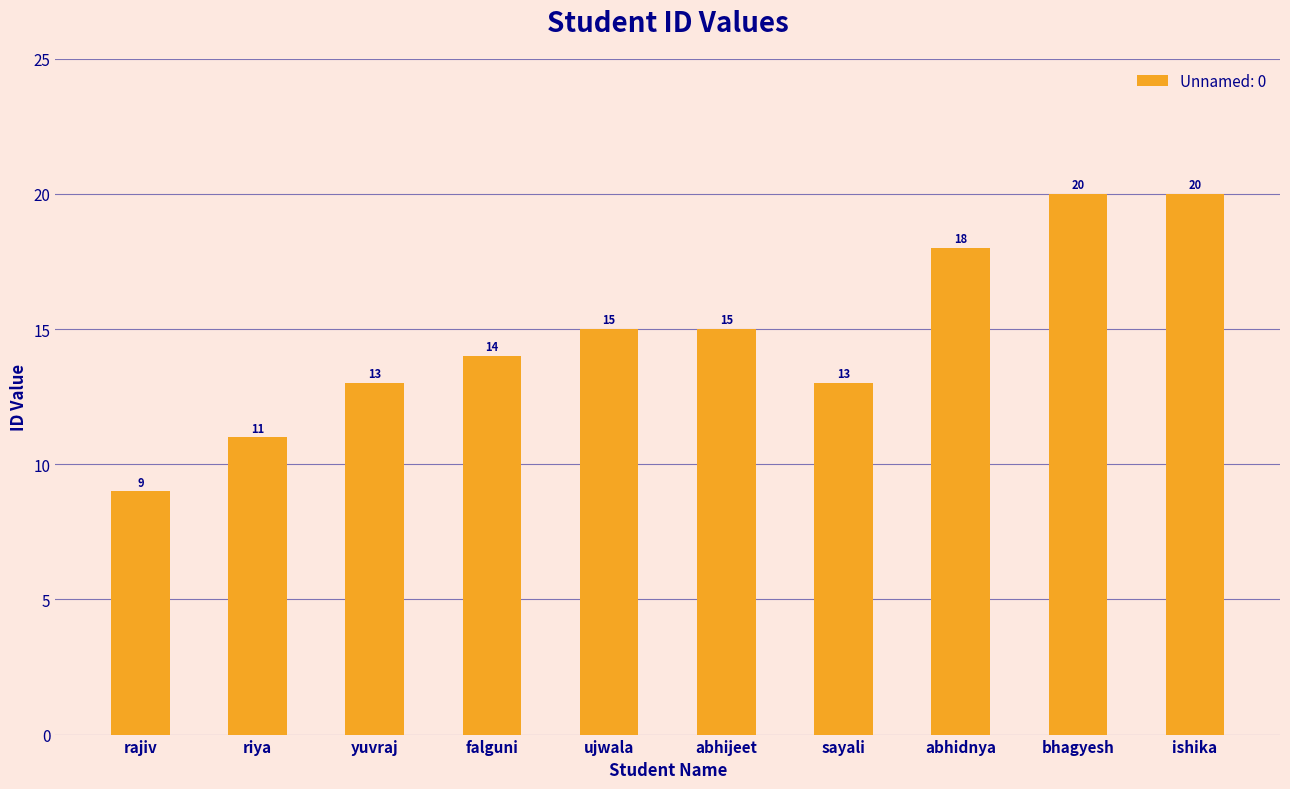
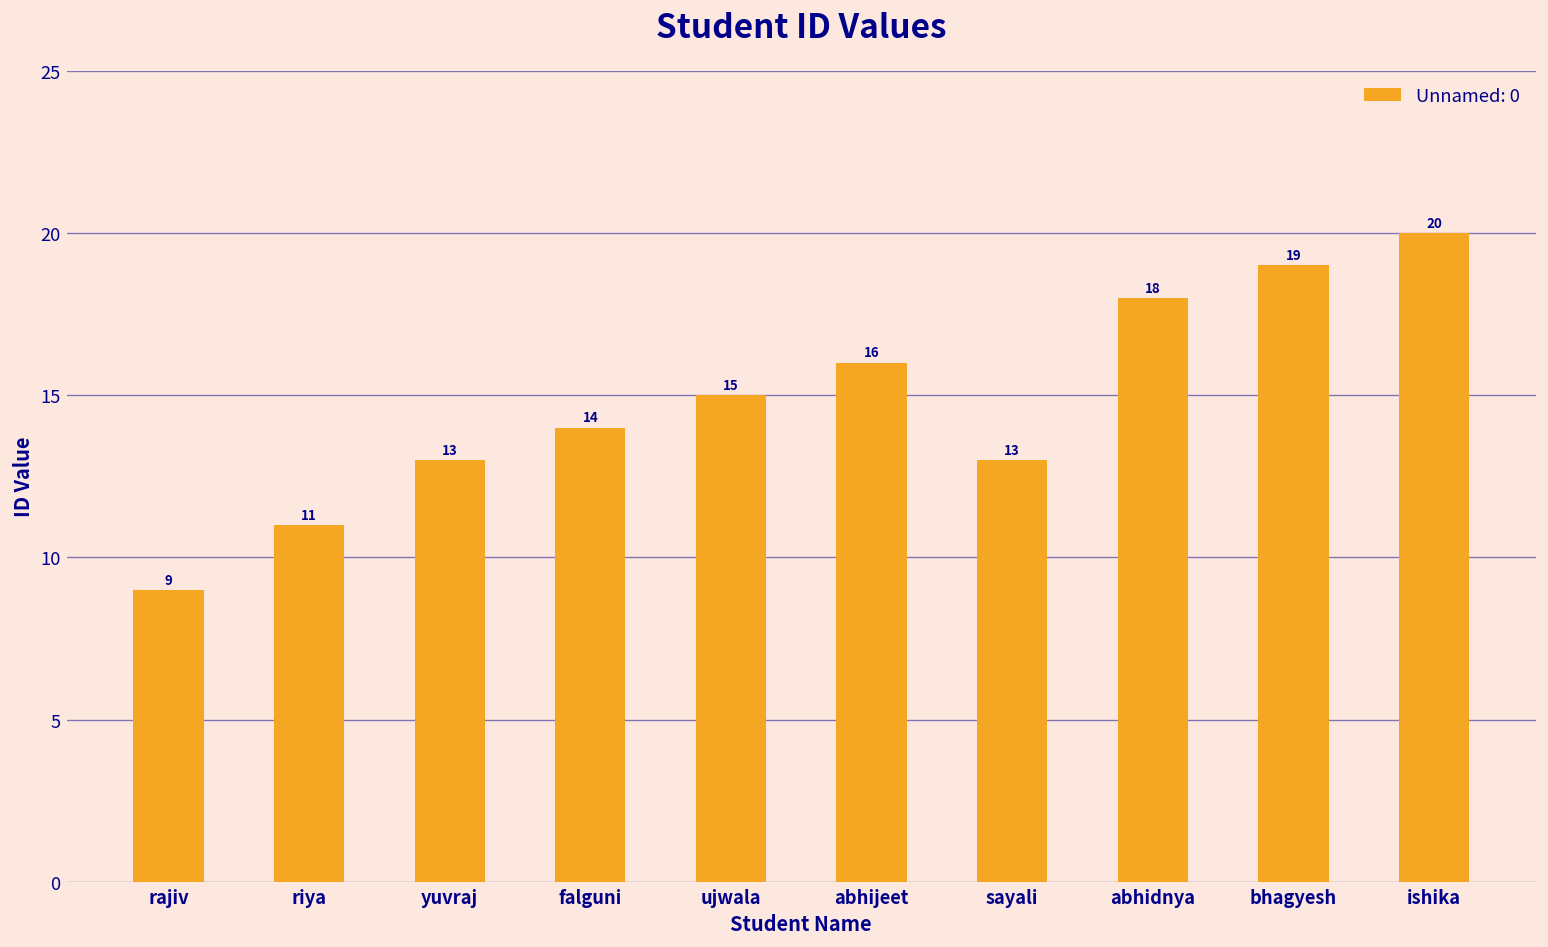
abhijeet: 15 -> 16
bhagyesh: 20 -> 19
